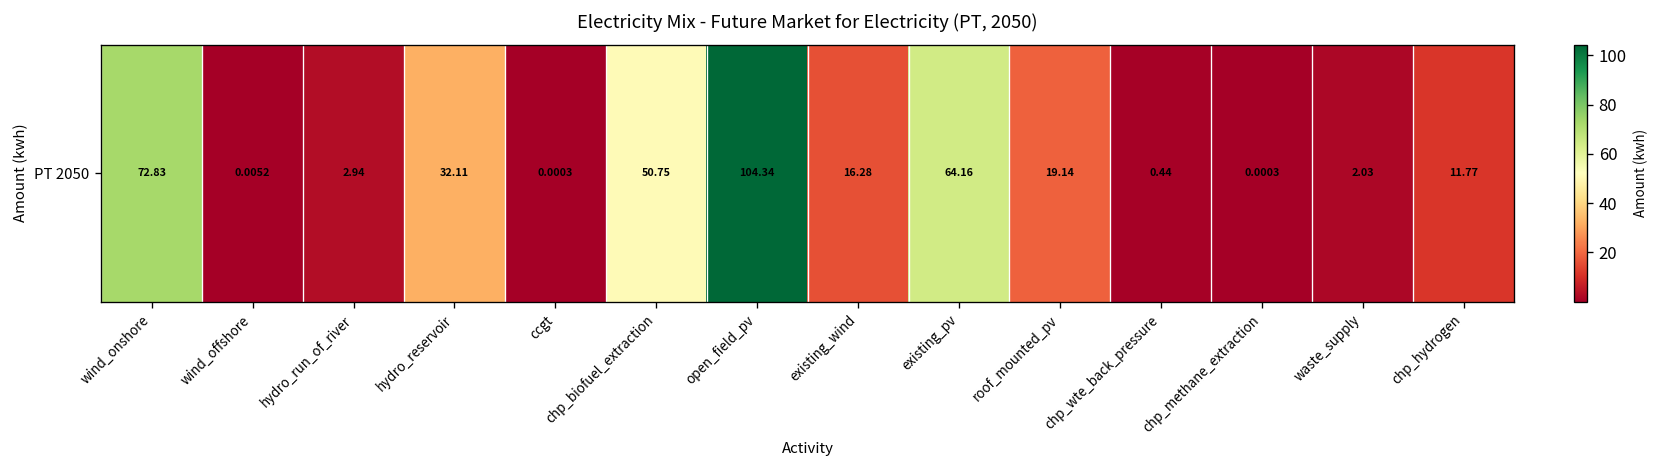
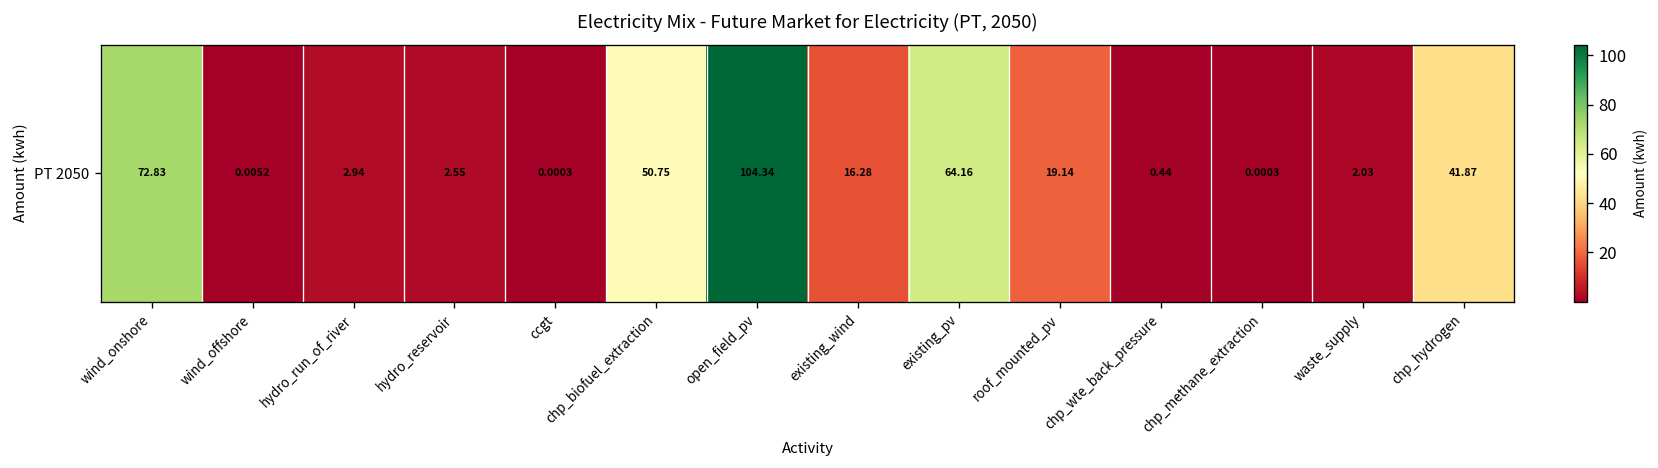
PT 2050, hydro_reservoir: 32.11 -> 2.55
PT 2050, chp_hydrogen: 11.77 -> 41.87
